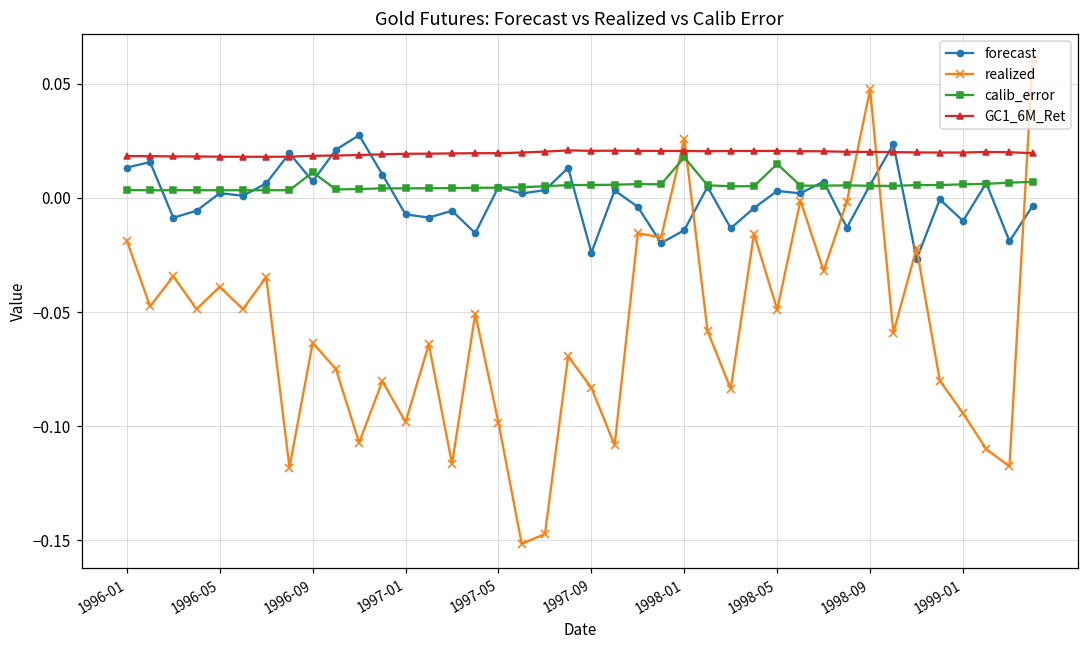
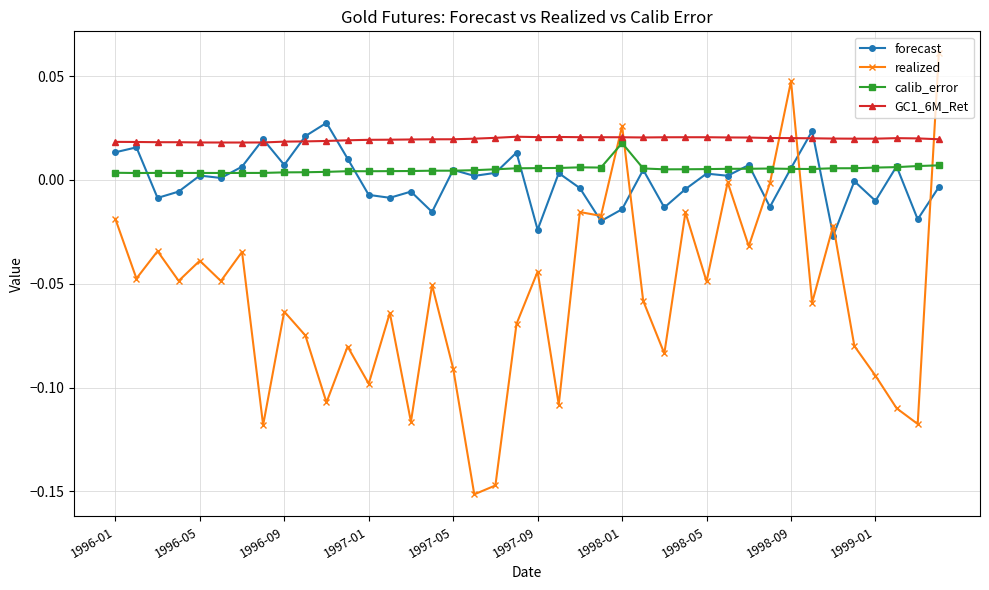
calib_error, 1996-09: 0.011 -> 0.004
realized, 1997-05: -0.099 -> -0.091
realized, 1997-09: -0.083 -> -0.044
calib_error, 1998-05: 0.015 -> 0.005
